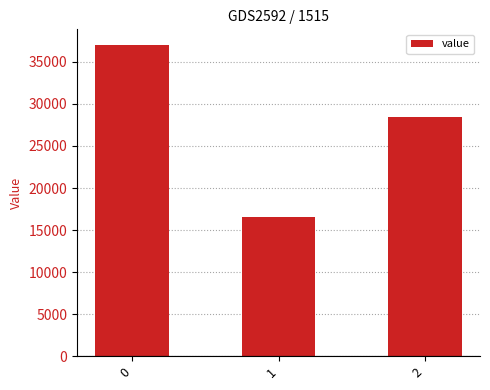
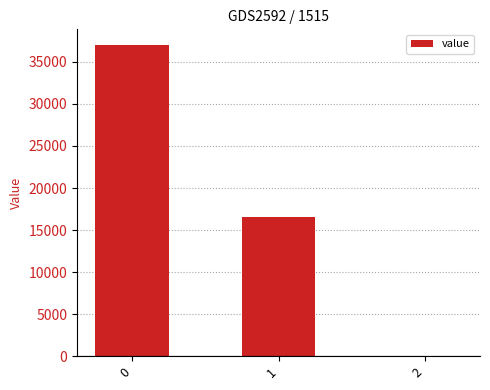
2: 28000 -> 0
